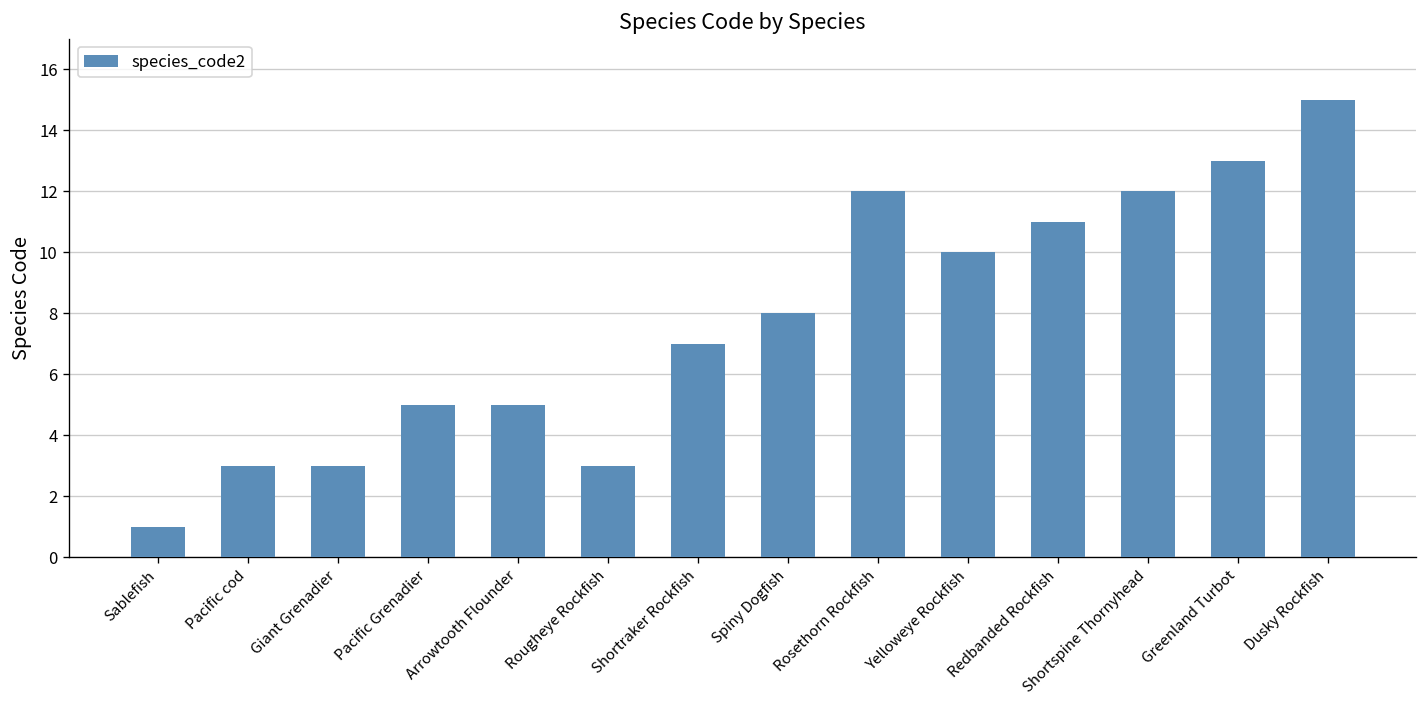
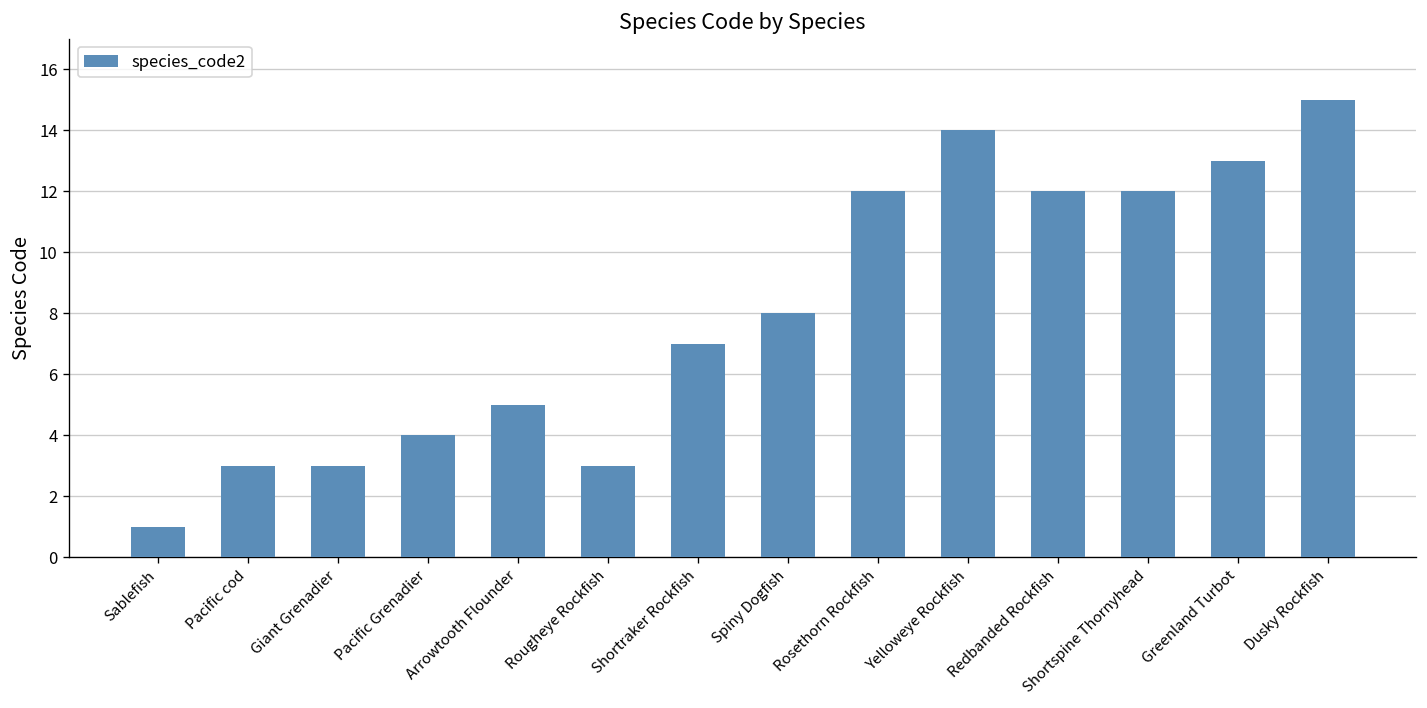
Pacific Grenadier: 5 -> 4
Yelloweye Rockfish: 10 -> 14
Redbanded Rockfish: 11 -> 12
